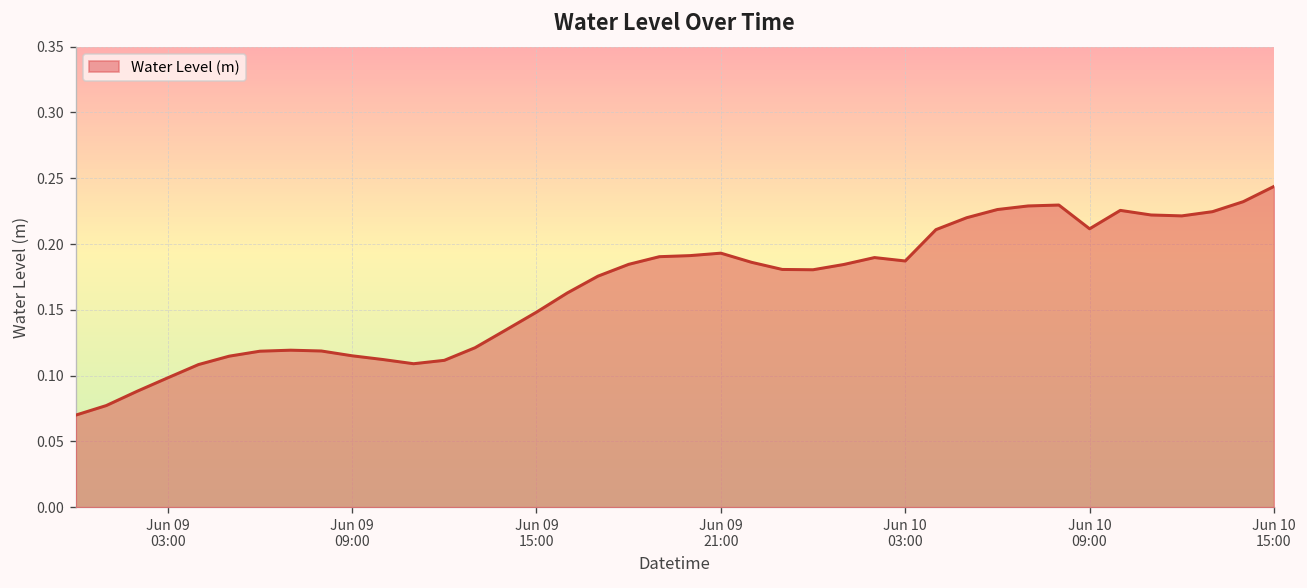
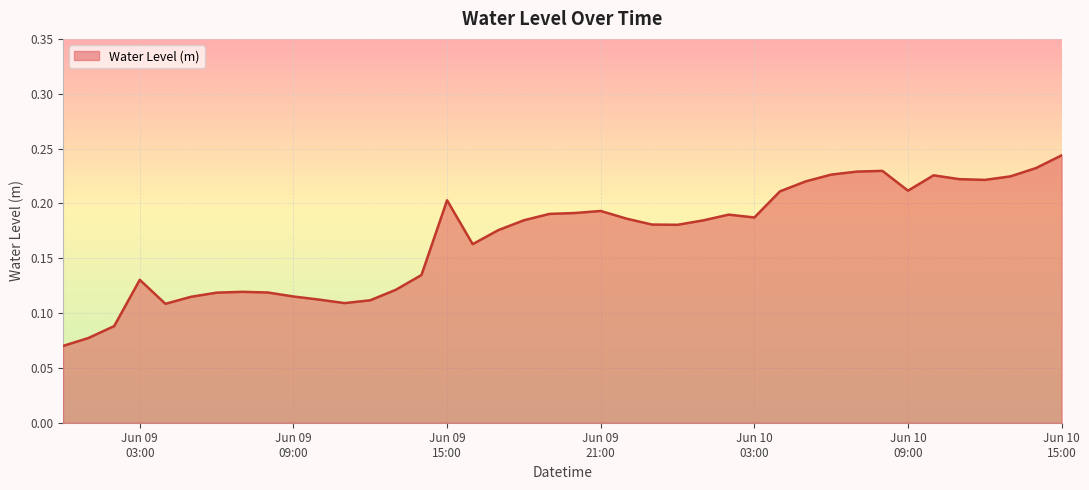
Jun 09 03:00: 0.098 -> 0.130
Jun 09 15:00: 0.148 -> 0.203
